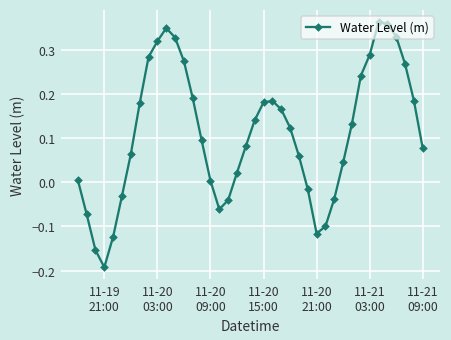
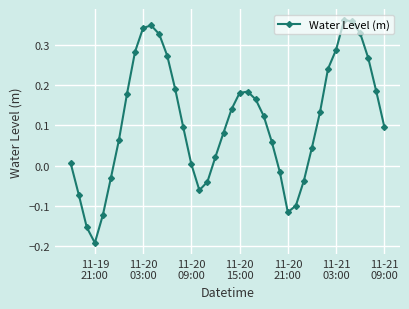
11-20 03:00: 0.32 -> 0.34
11-21 09:00: 0.08 -> 0.10
